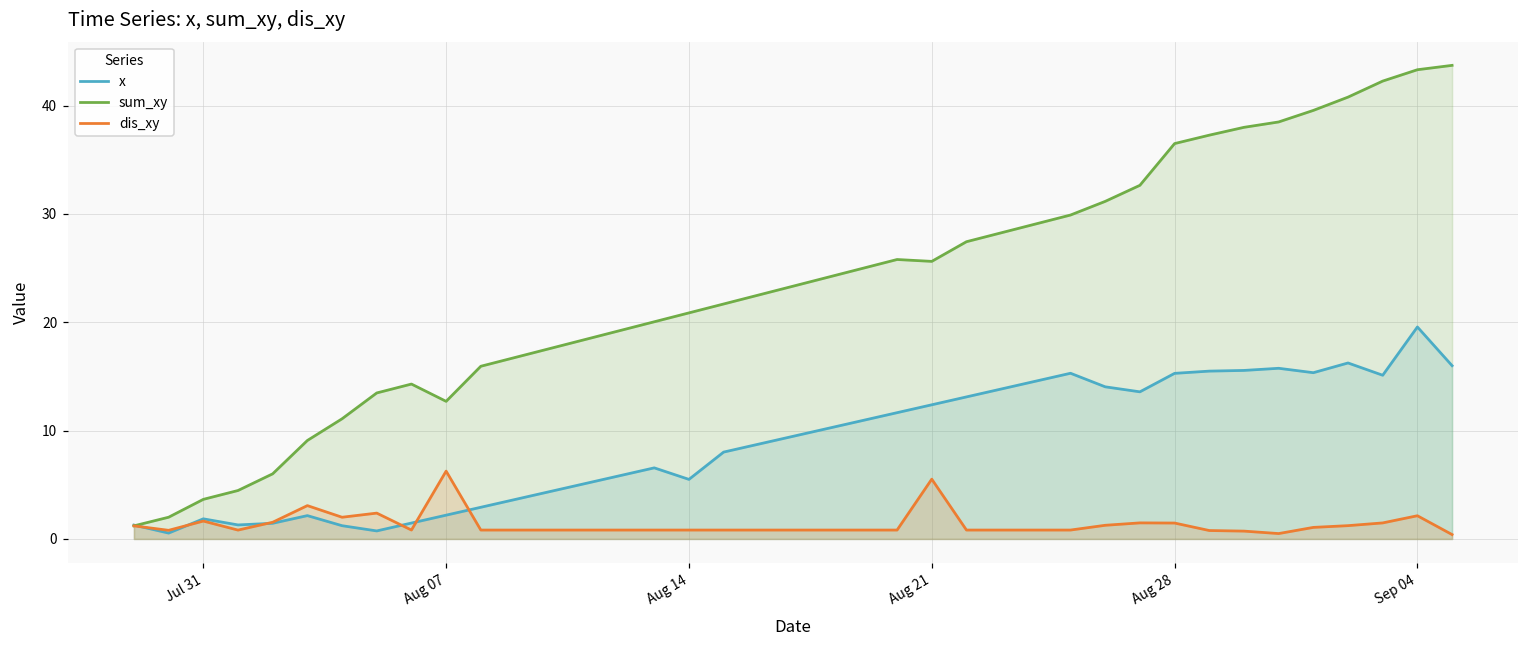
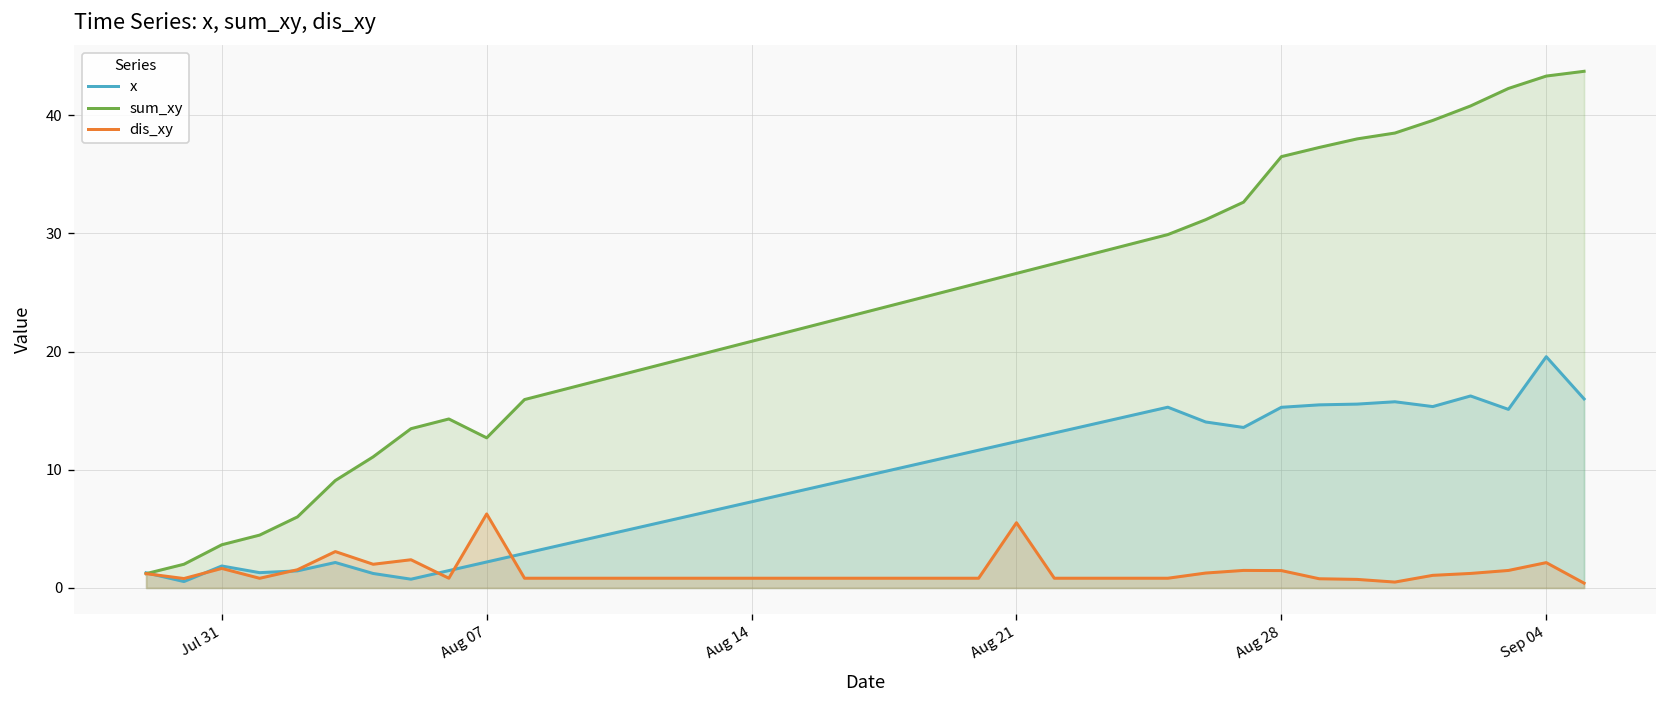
x, Aug 14: 5 -> 7
sum_xy, Aug 21: 26 -> 27
